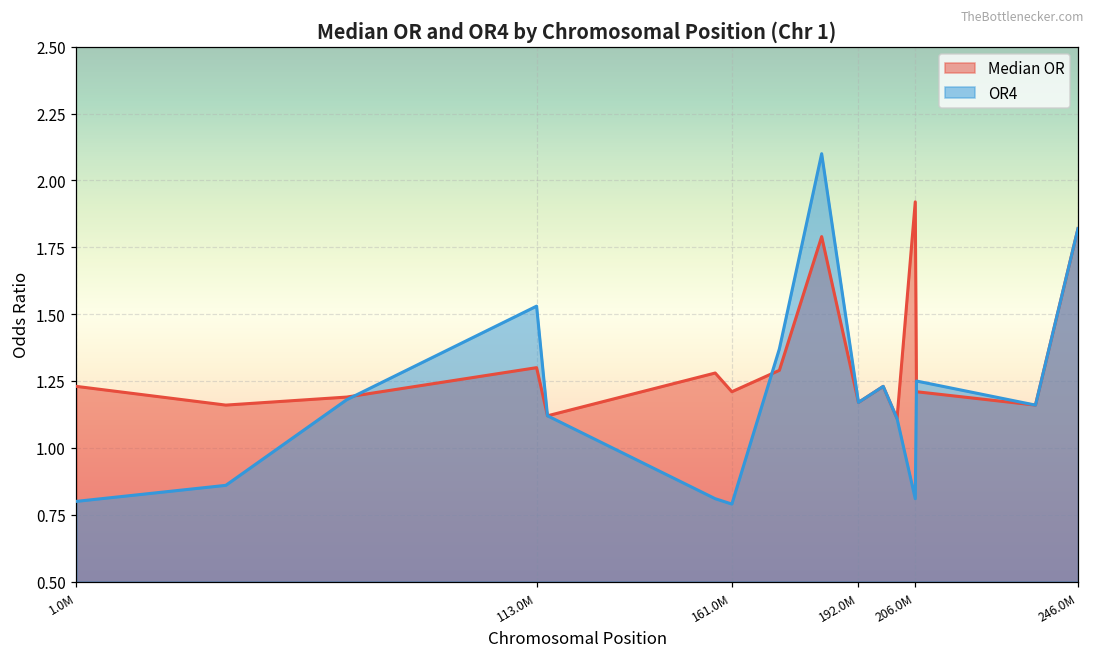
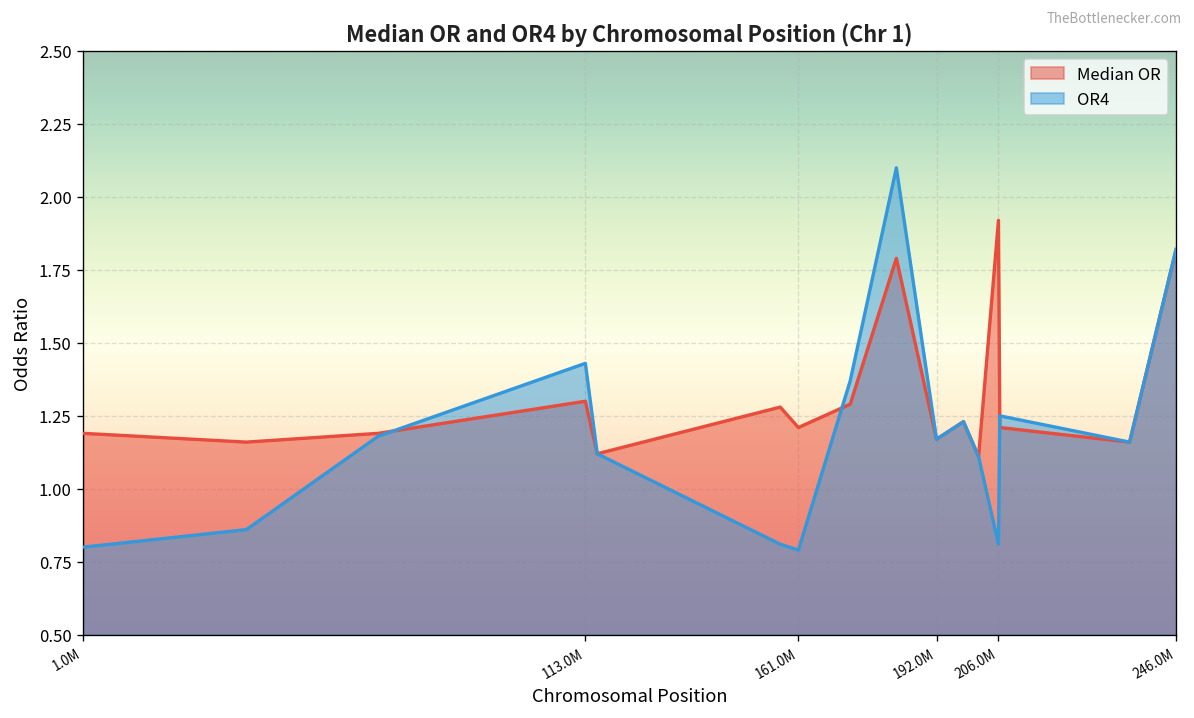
Median OR, 1.0M: 1.23 -> 1.19
OR4, 113.0M: 1.53 -> 1.43
